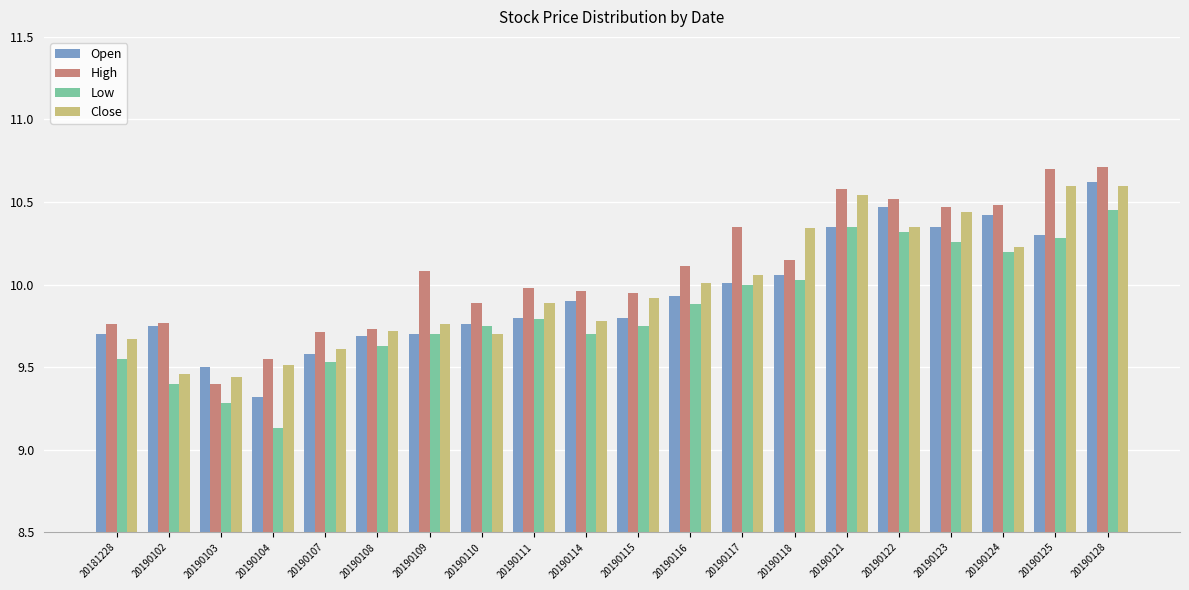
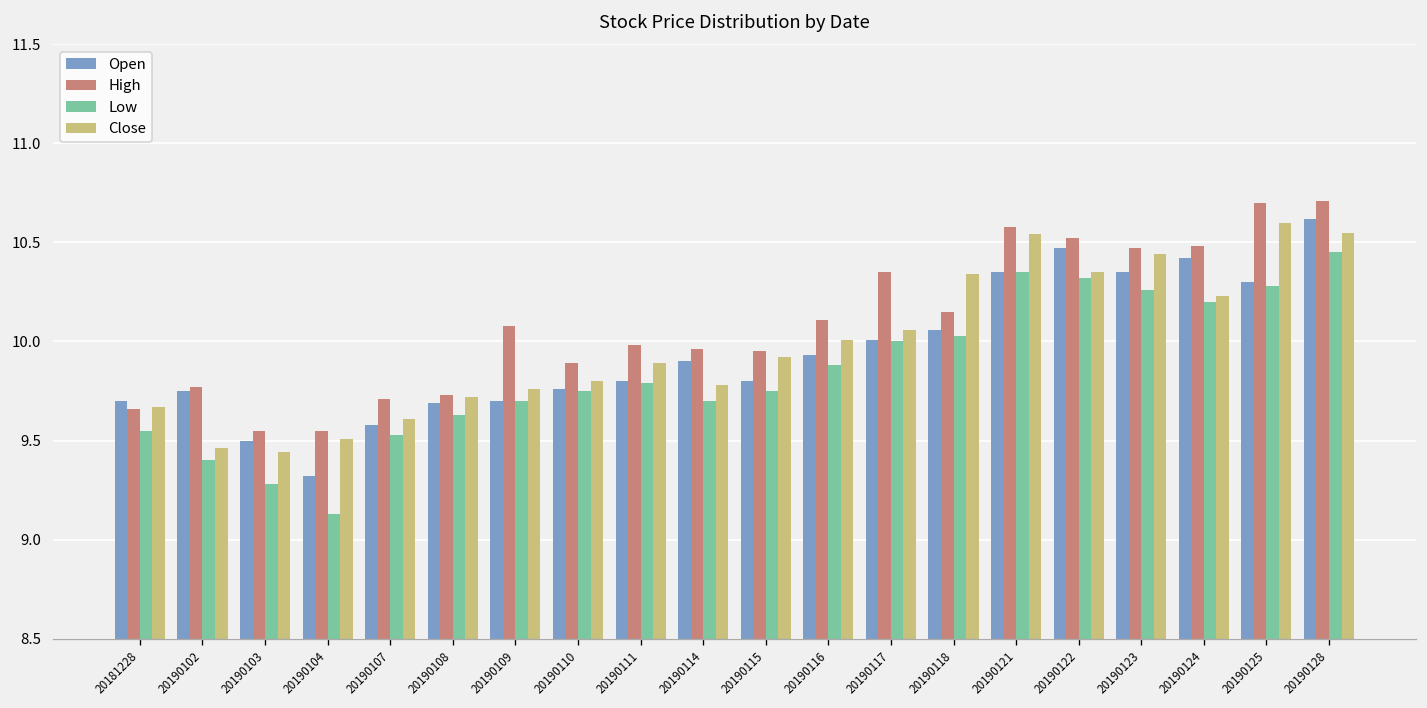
High, 20181228: 9.76 -> 9.66
High, 20190103: 9.40 -> 9.55
Close, 20190110: 9.7 -> 9.8
Close, 20190128: 10.60 -> 10.55
